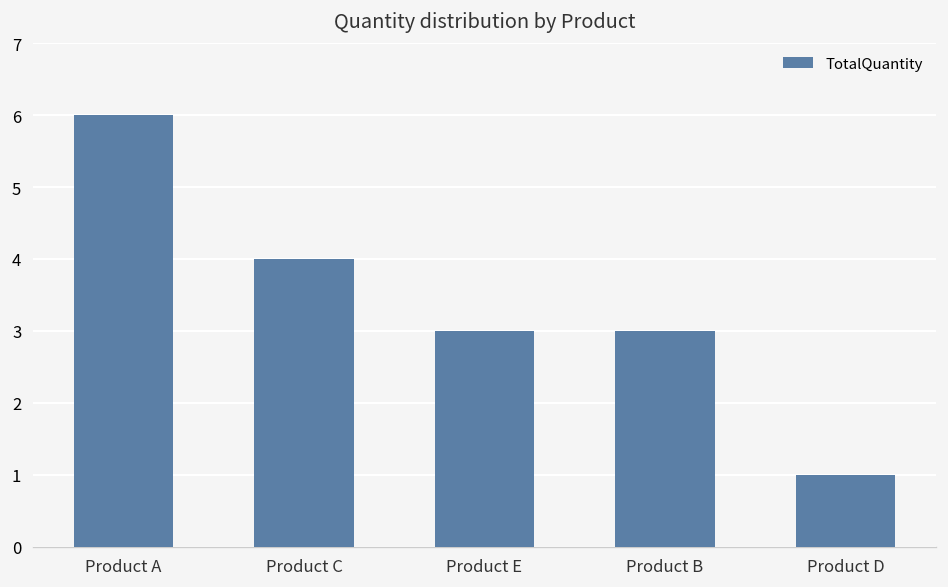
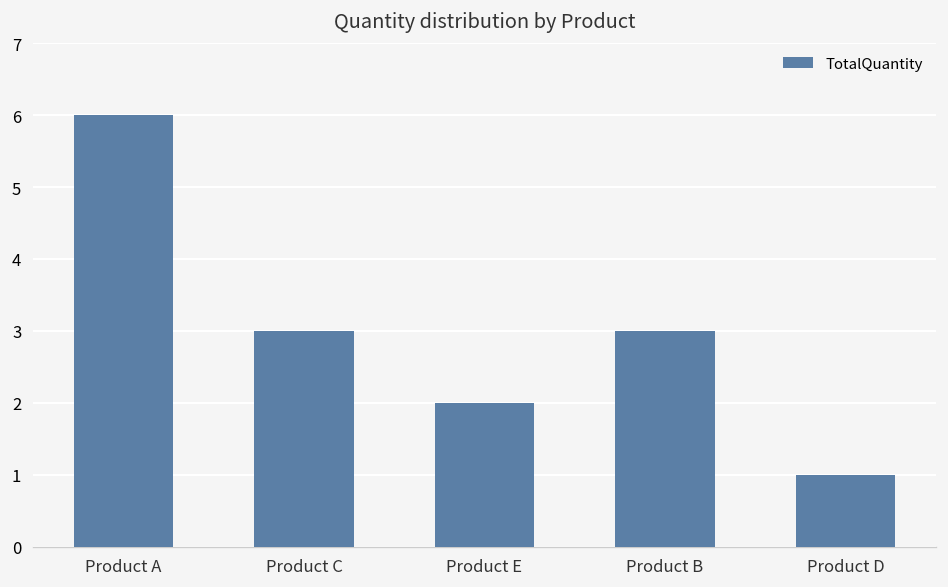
Product C: 4 -> 3
Product E: 3 -> 2
